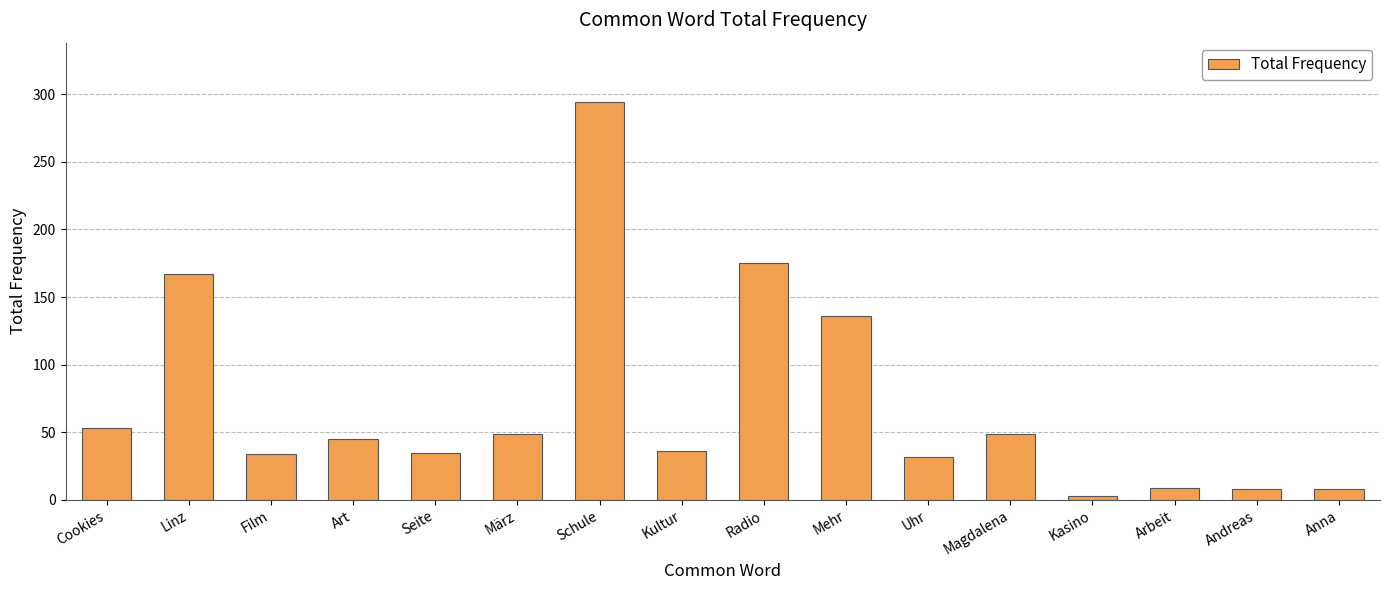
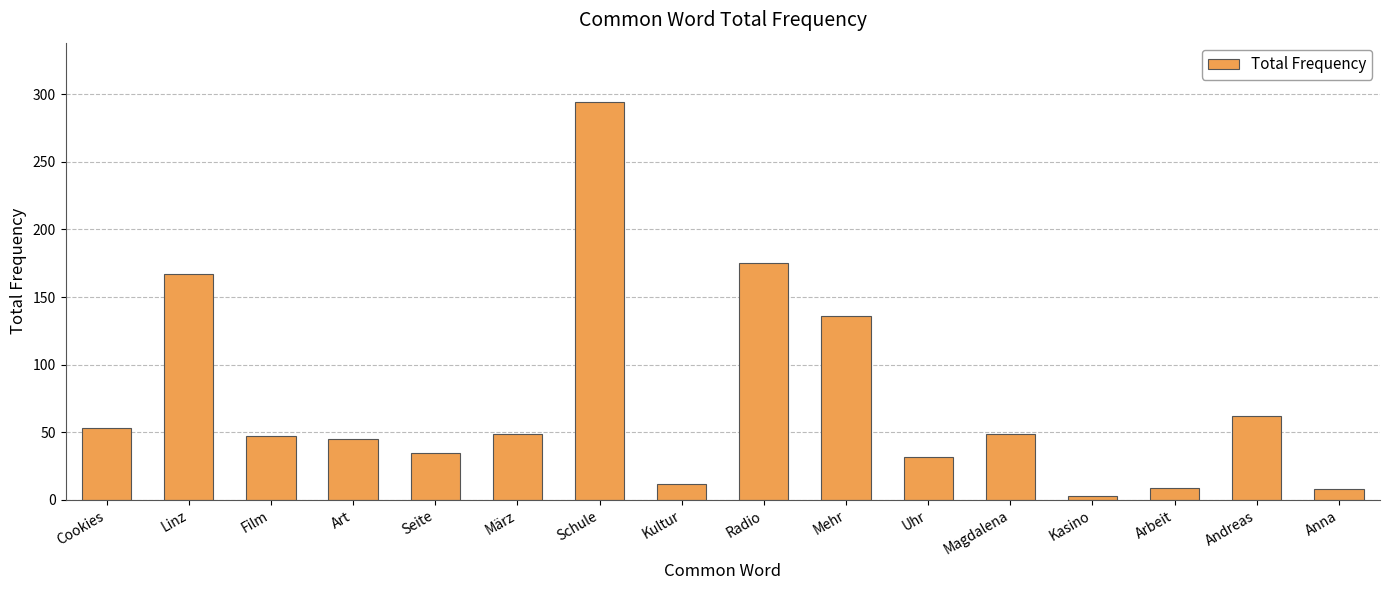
Film: 34 -> 47
Kultur: 36 -> 12
Andreas: 8 -> 62
